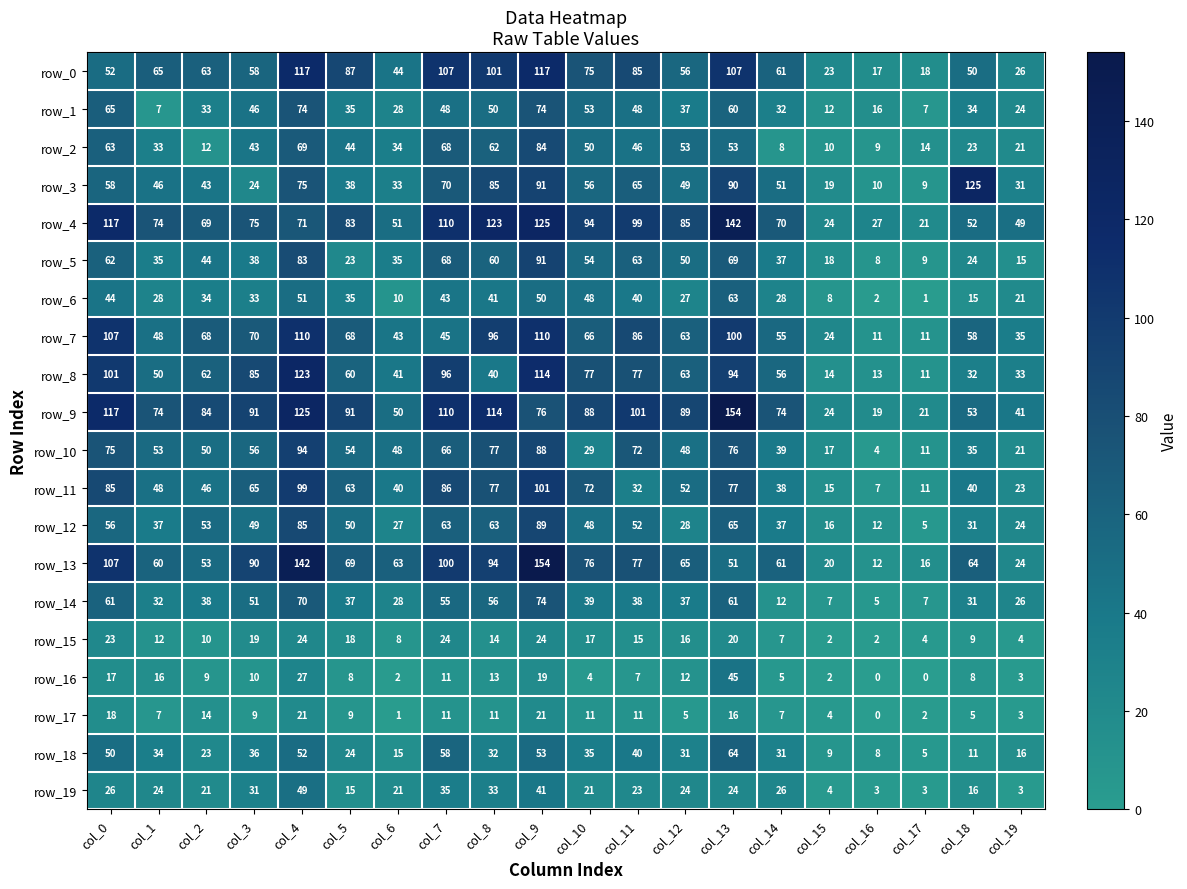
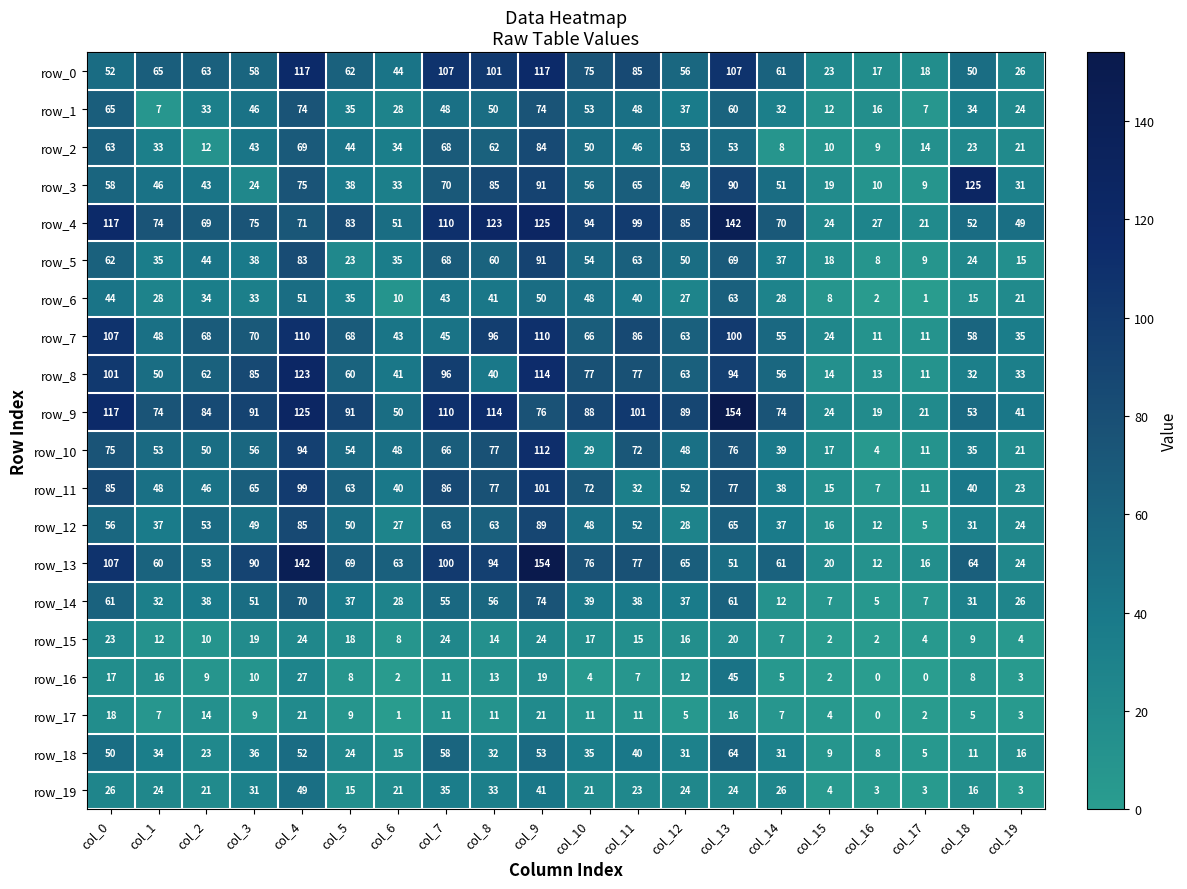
row_0, col_5: 87 -> 62
row_10, col_9: 88 -> 112
